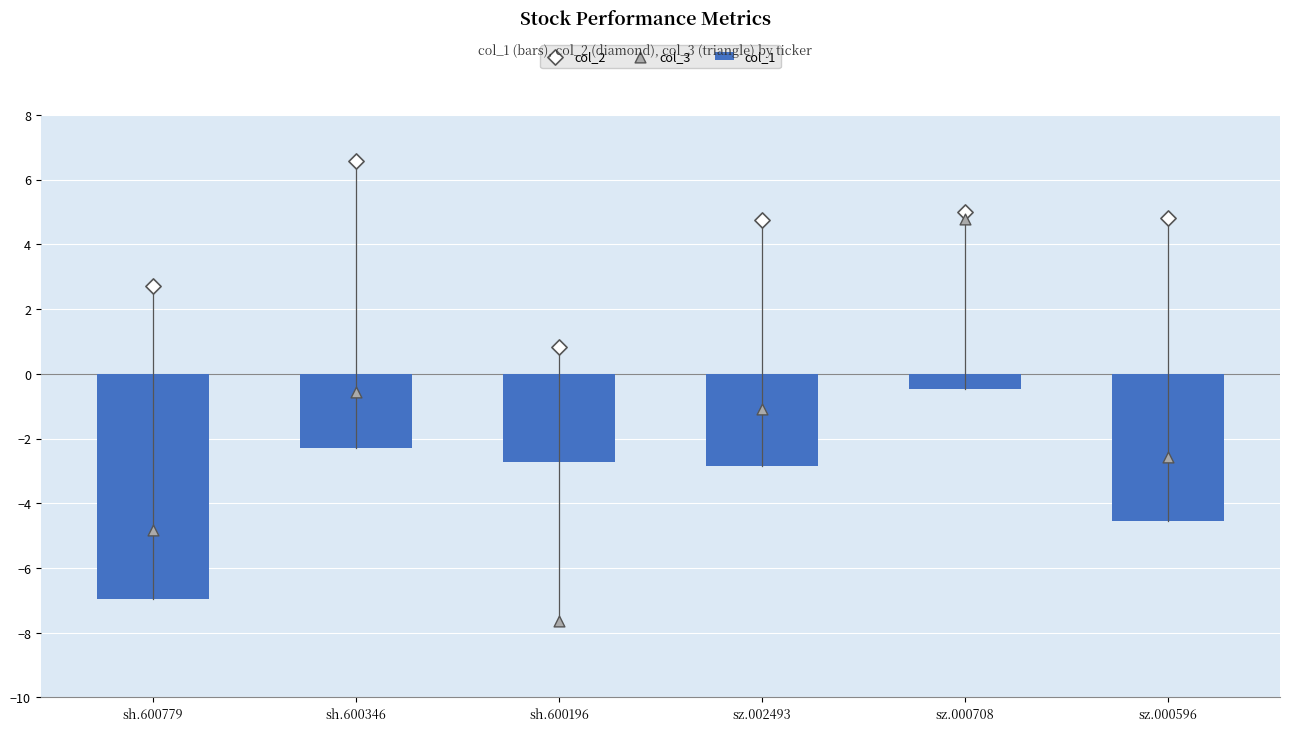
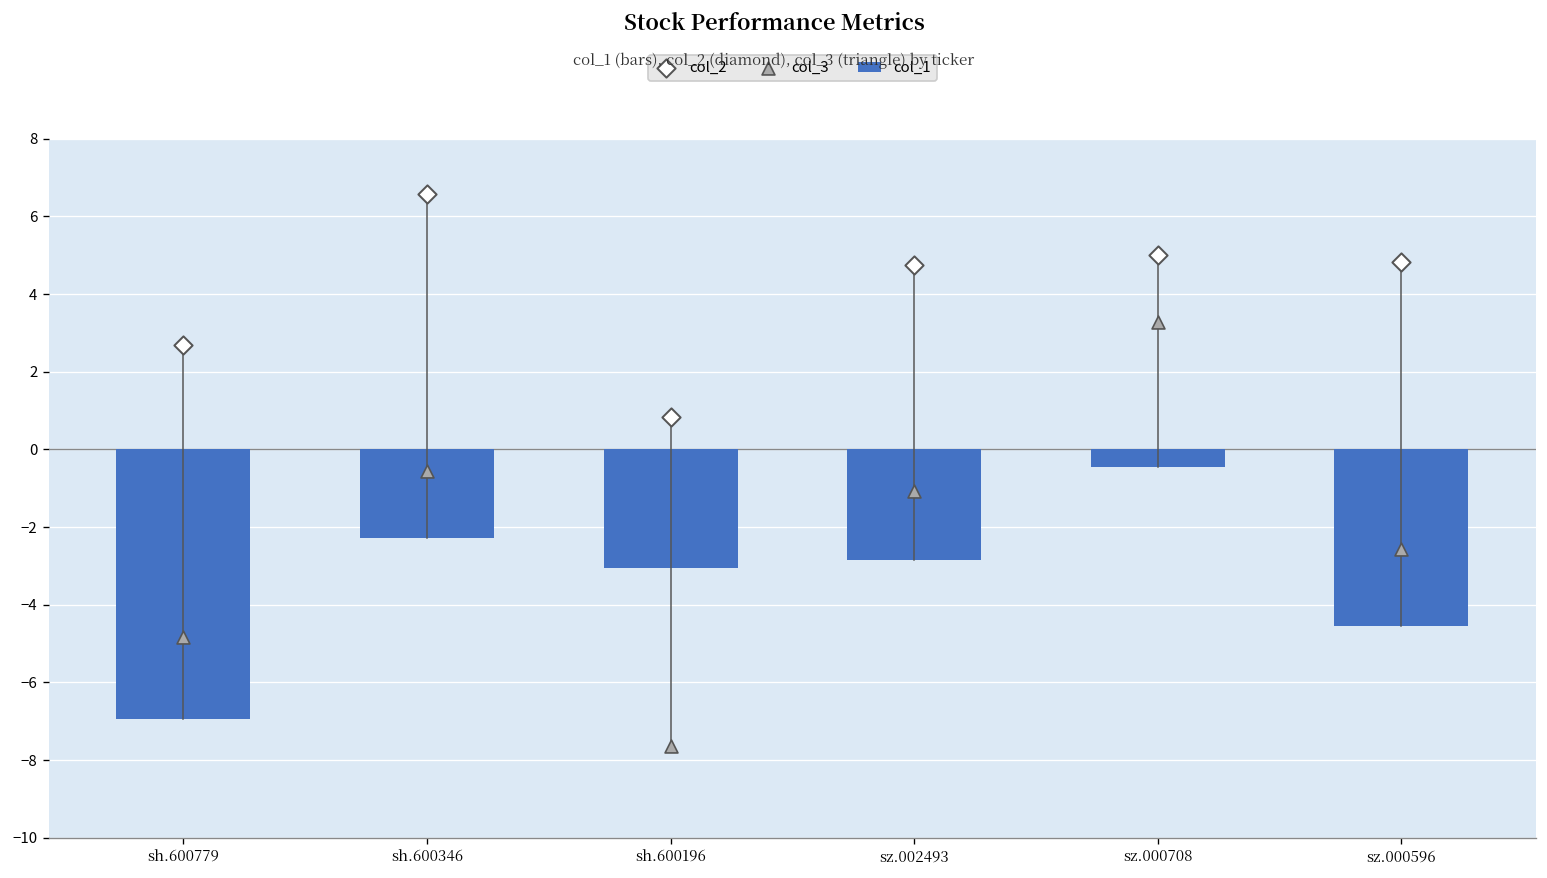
col_1, sh.600196: -2.7 -> -3.1
col_3, sz.000708: 4.8 -> 3.3
